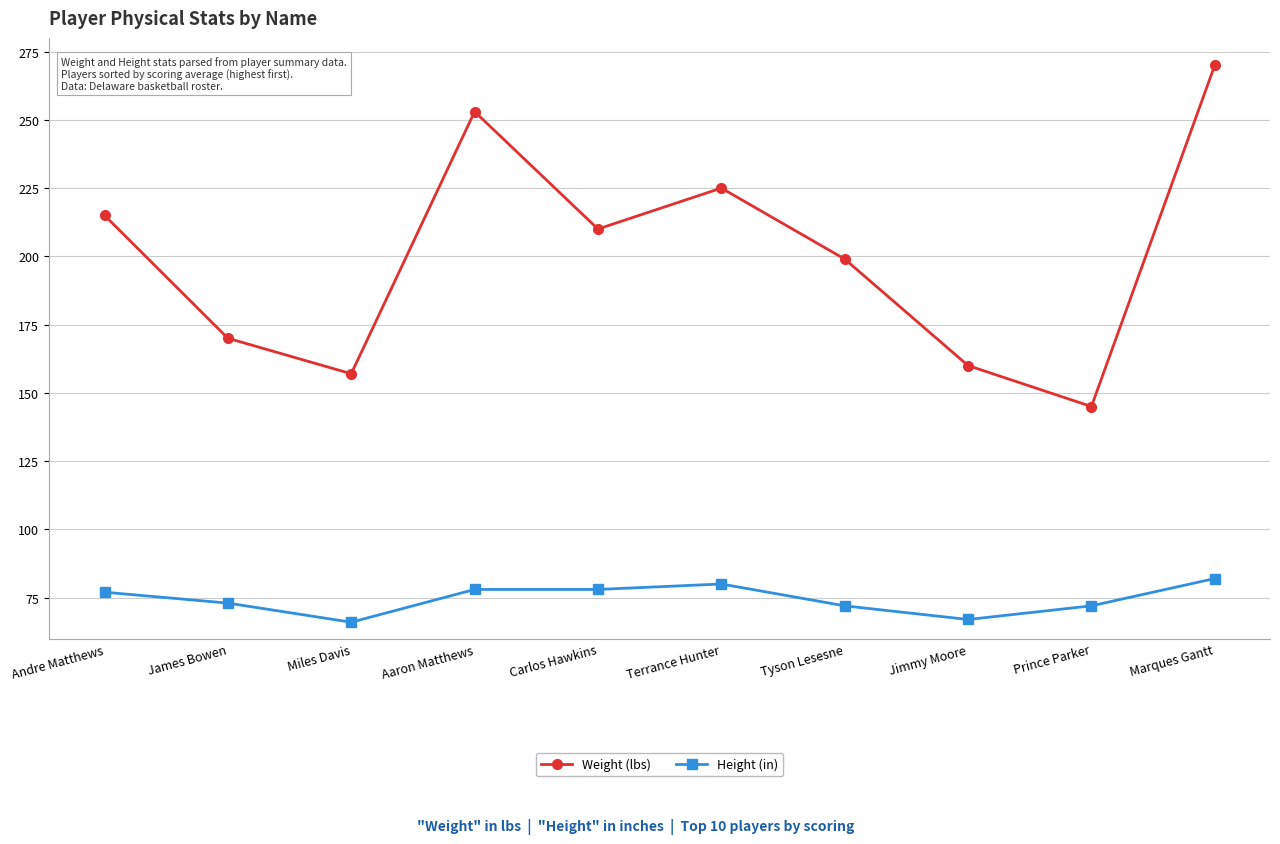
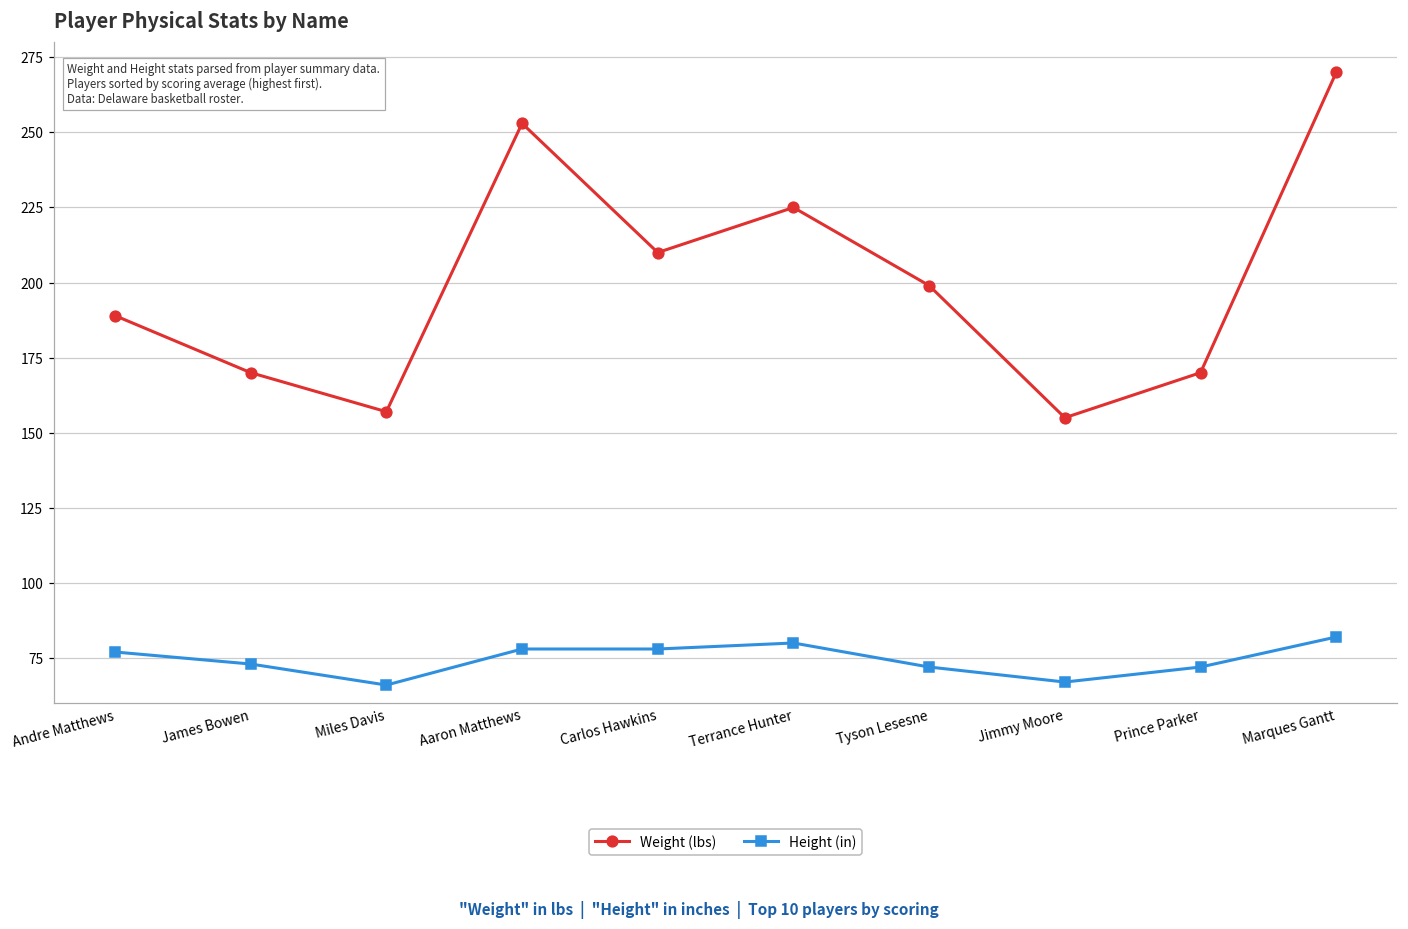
Weight (lbs), Andre Matthews: 215 -> 189
Weight (lbs), Jimmy Moore: 160 -> 155
Weight (lbs), Prince Parker: 145 -> 170
